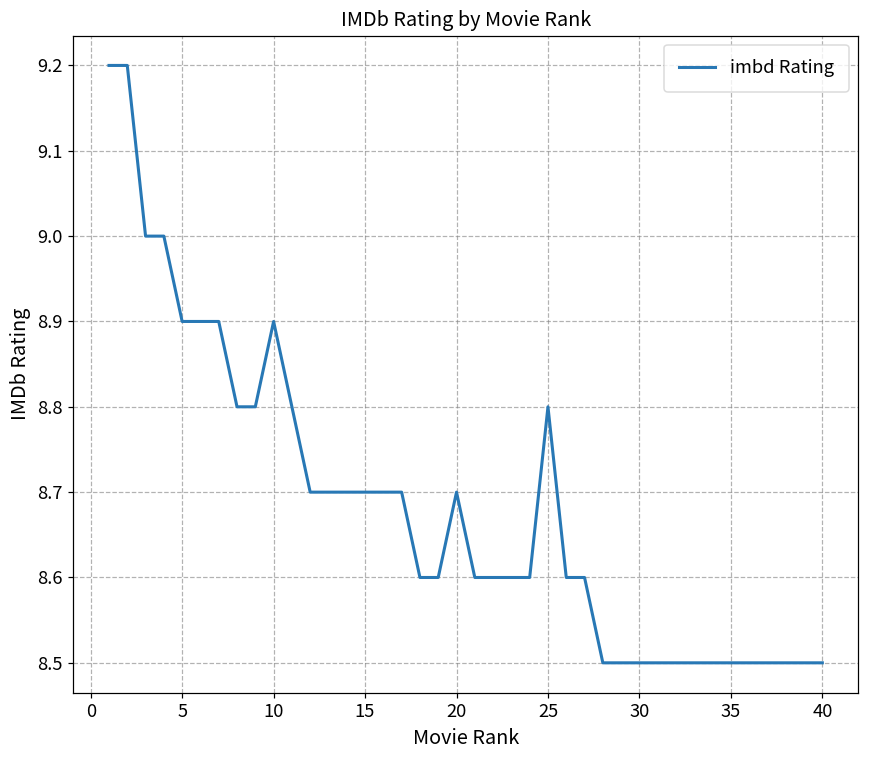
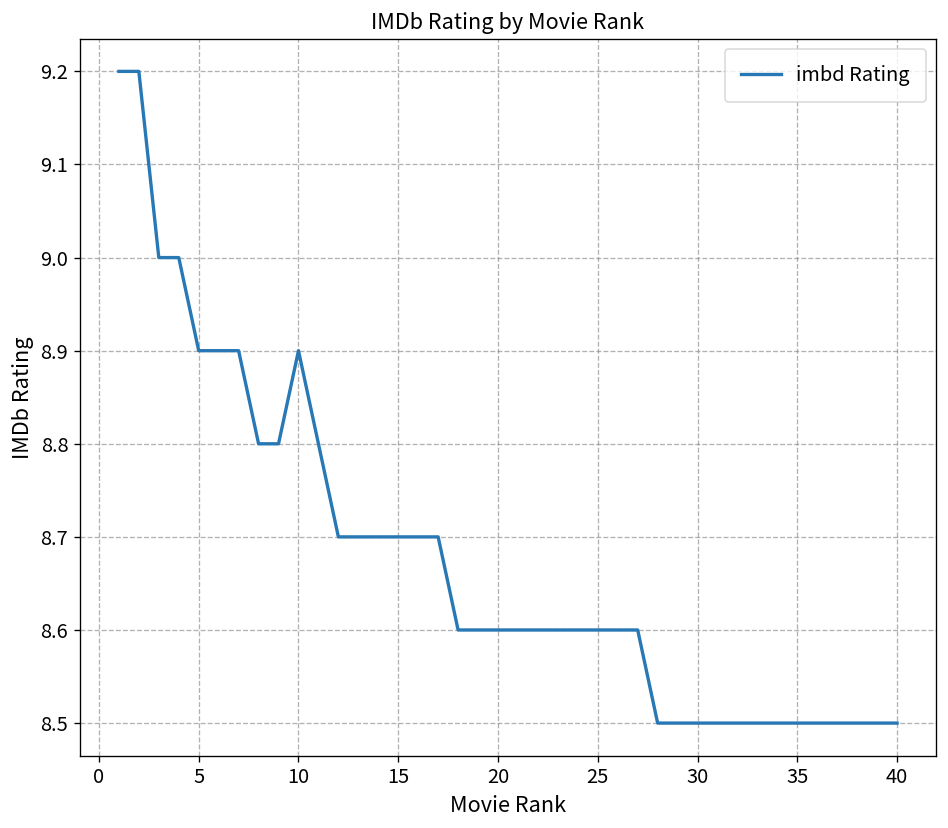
20: 8.7 -> 8.6
25: 8.8 -> 8.6
